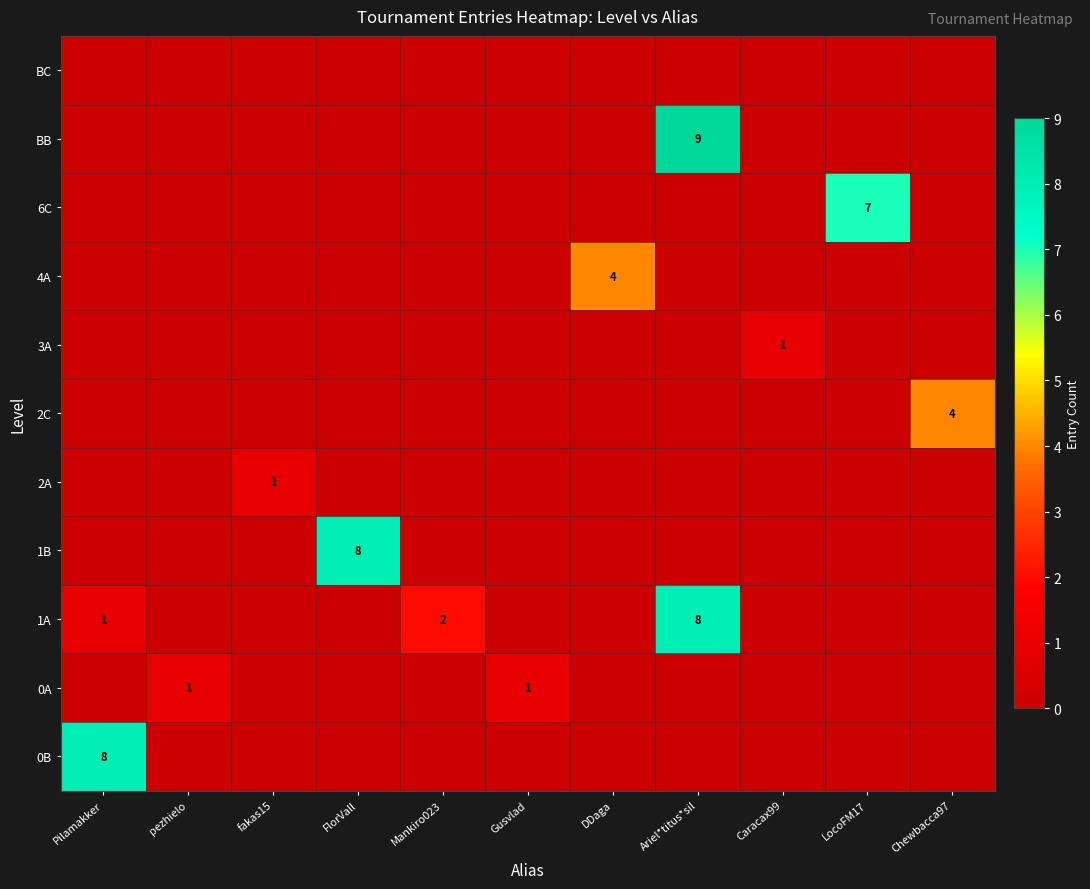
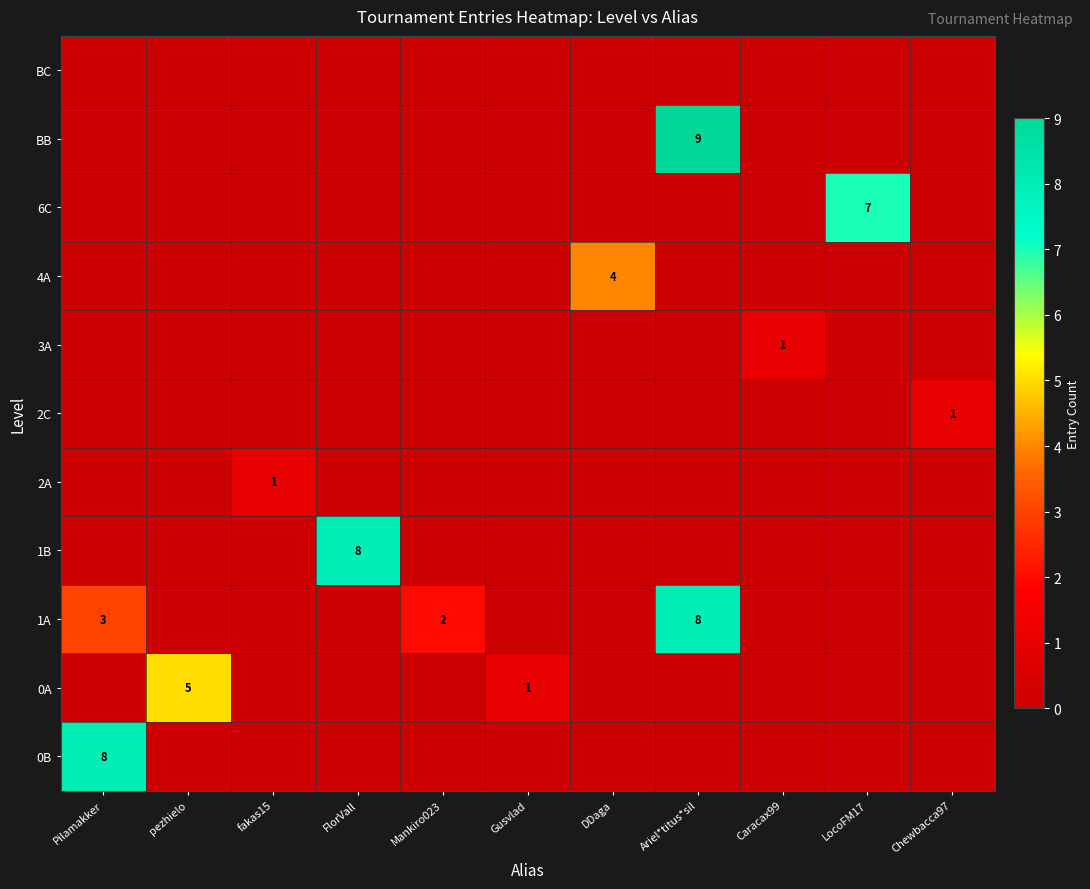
2C, Chewbacca97: 4 -> 1
1A, Pilamakker: 1 -> 3
0A, pezhielo: 1 -> 5
